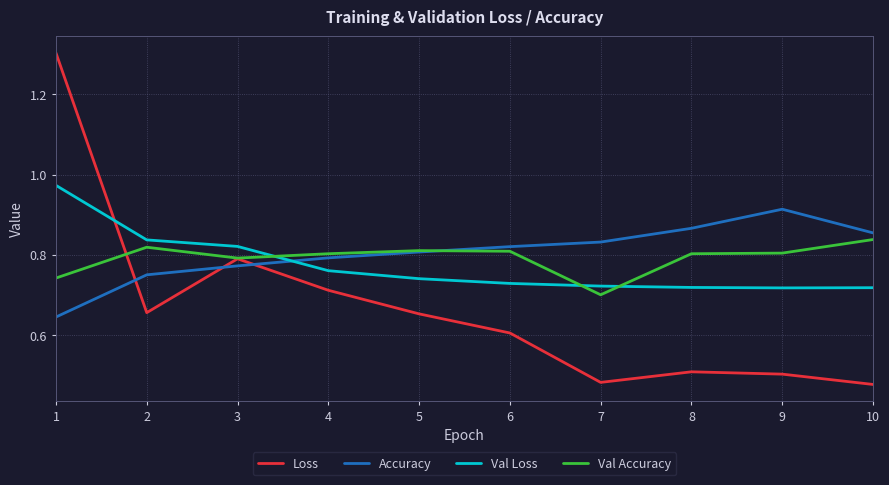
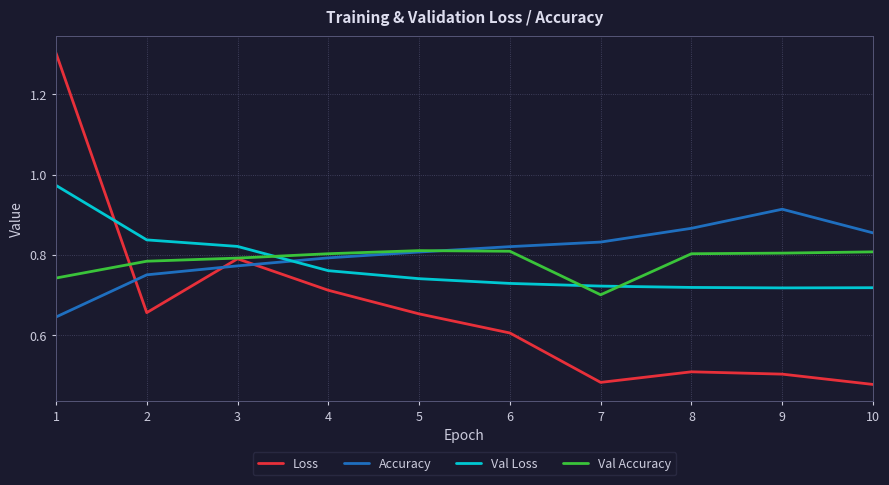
Val Accuracy, 2: 0.82 -> 0.78
Val Accuracy, 10: 0.84 -> 0.81
